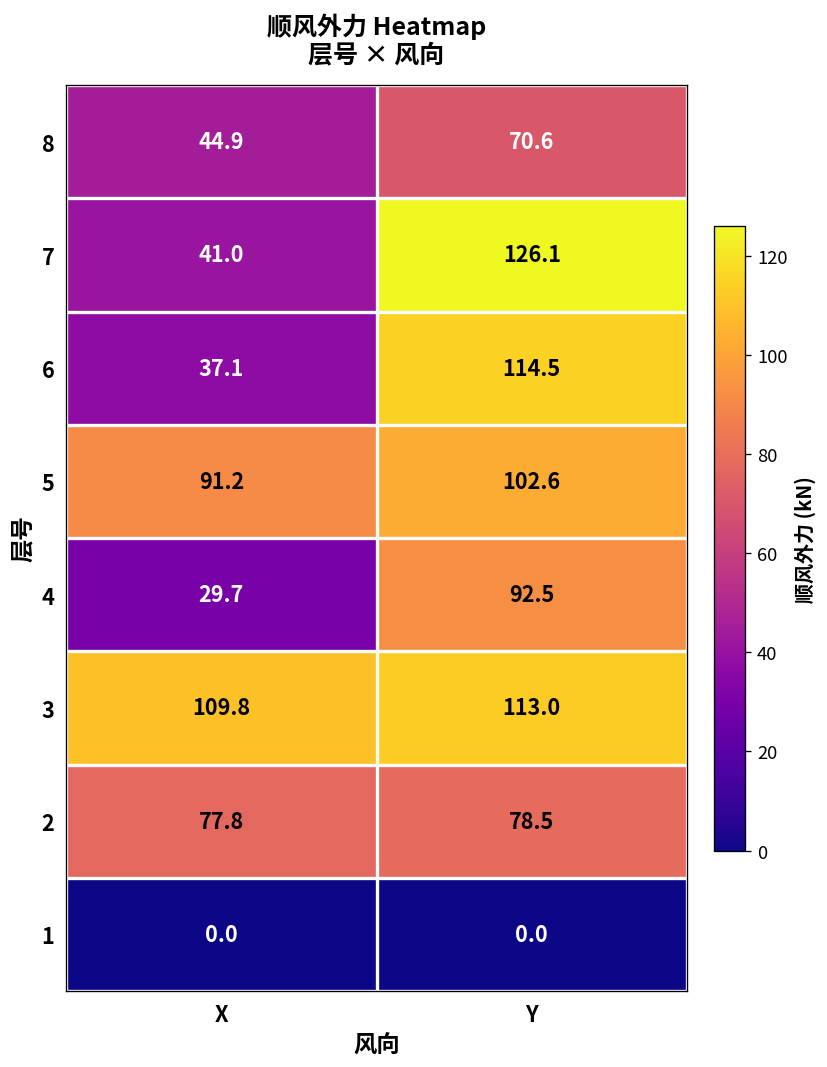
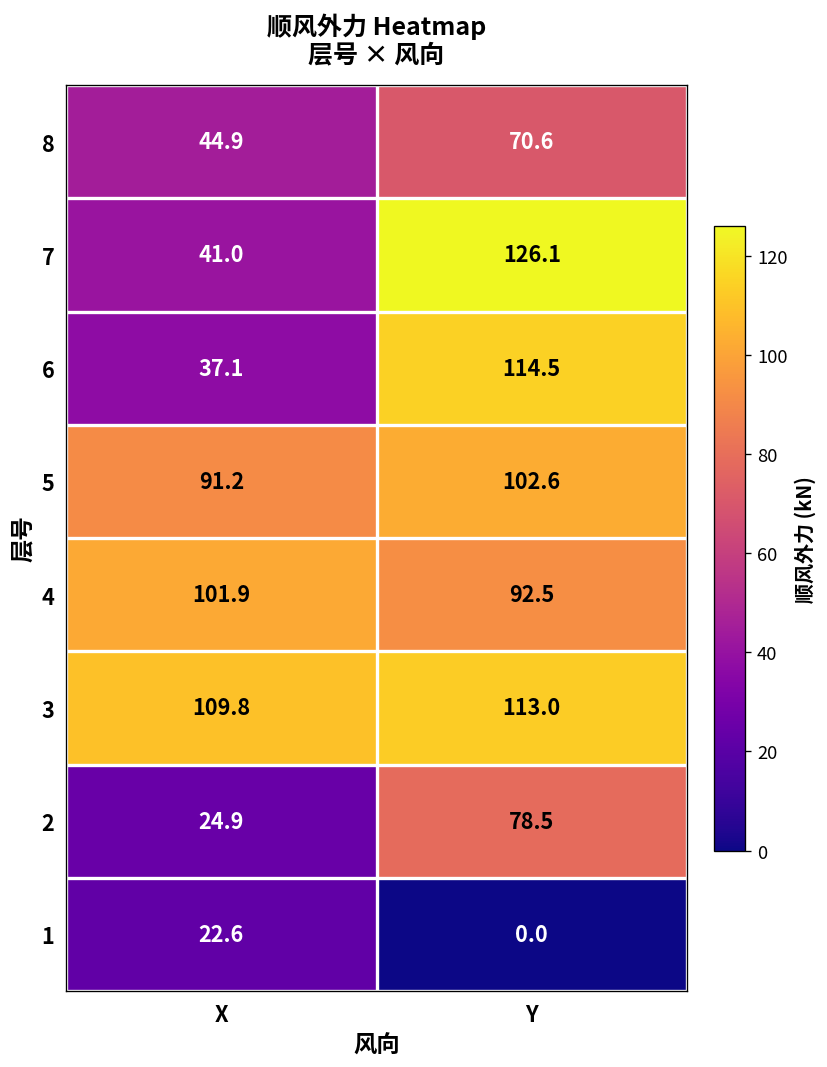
4, X: 29.7 -> 101.9
2, X: 77.8 -> 24.9
1, X: 0.0 -> 22.6
